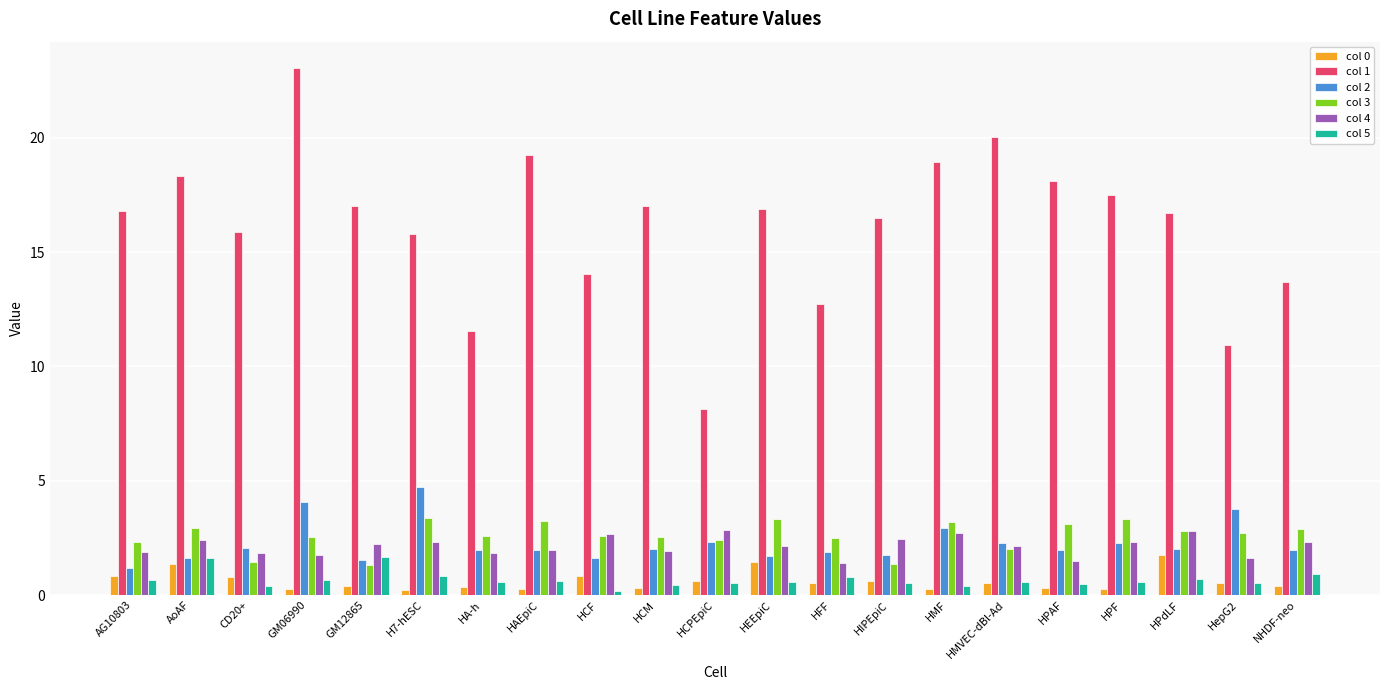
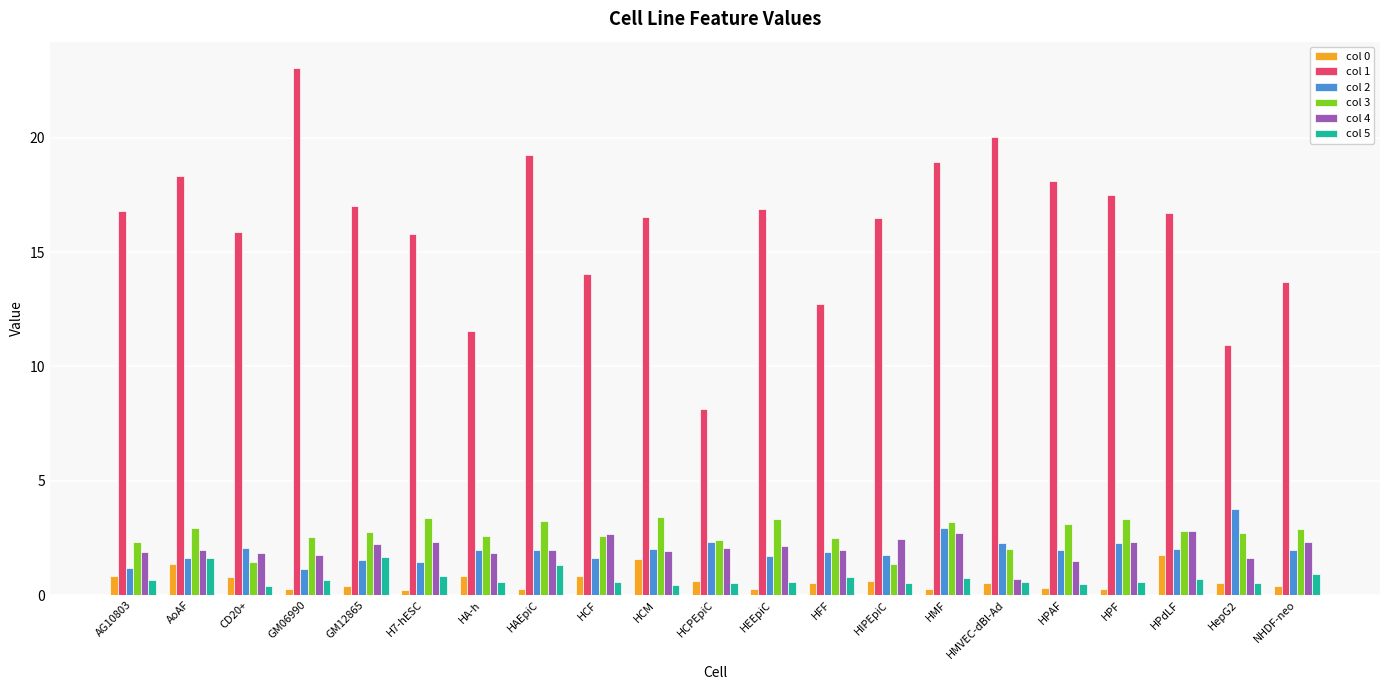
col 4, AoAF: 2.4 -> 2.0
col 2, GM06990: 4.1 -> 1.1
col 3, GM12865: 1.3 -> 2.8
col 2, H7-hESC: 4.7 -> 1.4
col 0, HA-h: 0.4 -> 0.9
col 5, HAEpiC: 0.6 -> 1.3
col 5, HCF: 0.2 -> 0.6
col 0, HCM: 0.3 -> 1.6
col 1, HCM: 17.0 -> 16.5
col 3, HCM: 2.5 -> 3.4
col 4, HCPEpiC: 2.9 -> 2.1
col 0, HEEpiC: 1.5 -> 0.3
col 4, HFF: 1.4 -> 2.0
col 5, HMF: 0.4 -> 0.8
col 4, HMVEC-dBl-Ad: 2.1 -> 0.7
